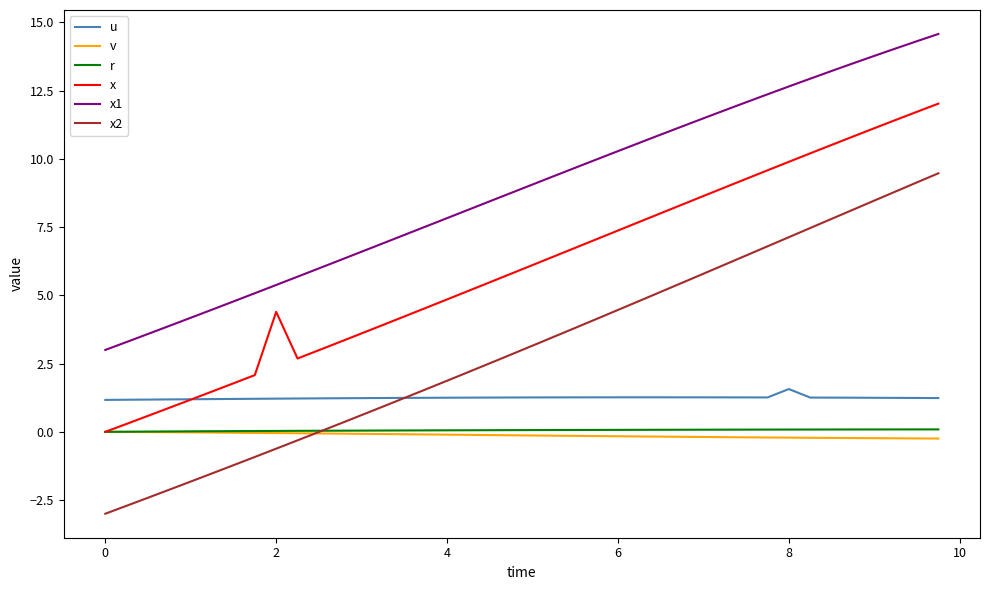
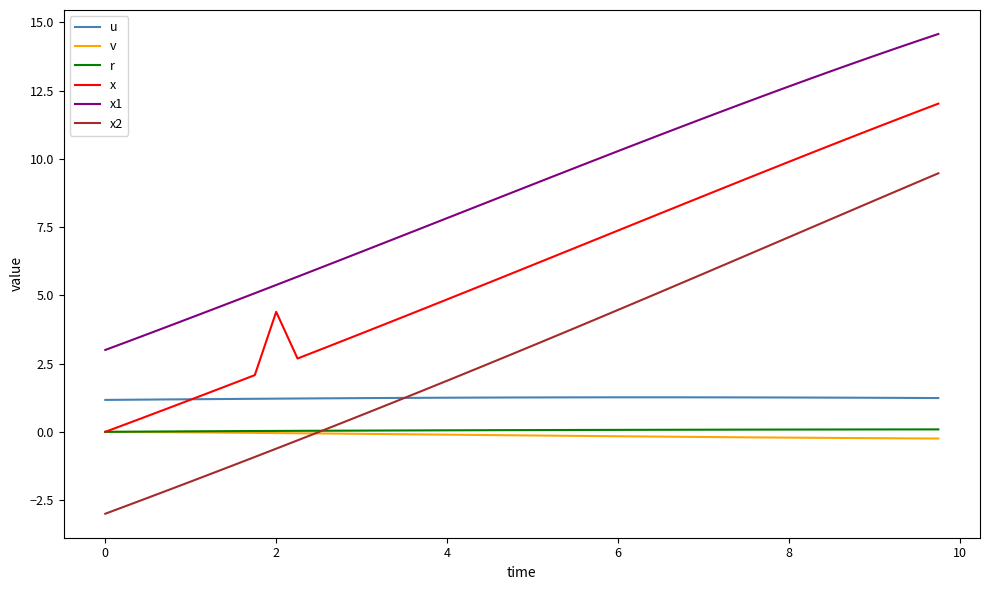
u, 8: 1.6 -> 1.3
